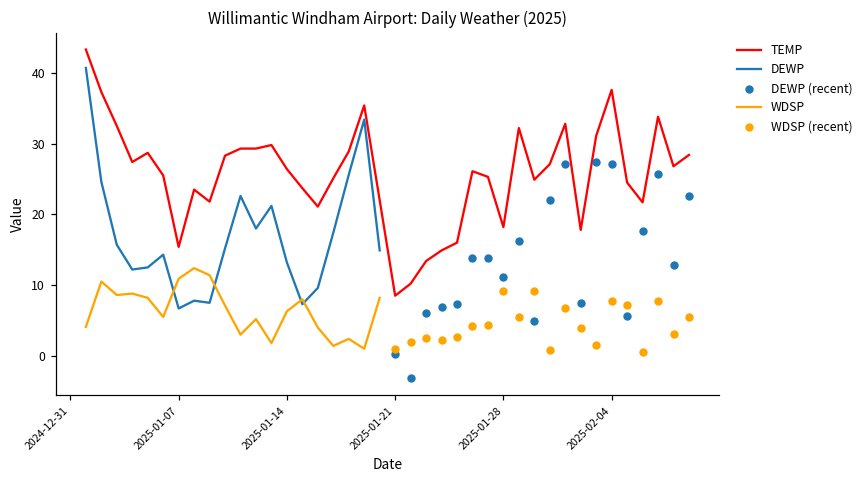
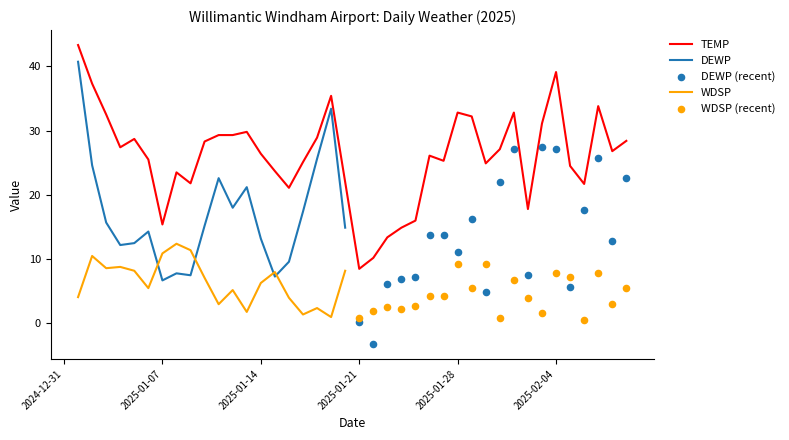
TEMP, 2025-01-28: 18 -> 33
TEMP, 2025-02-04: 38 -> 39
